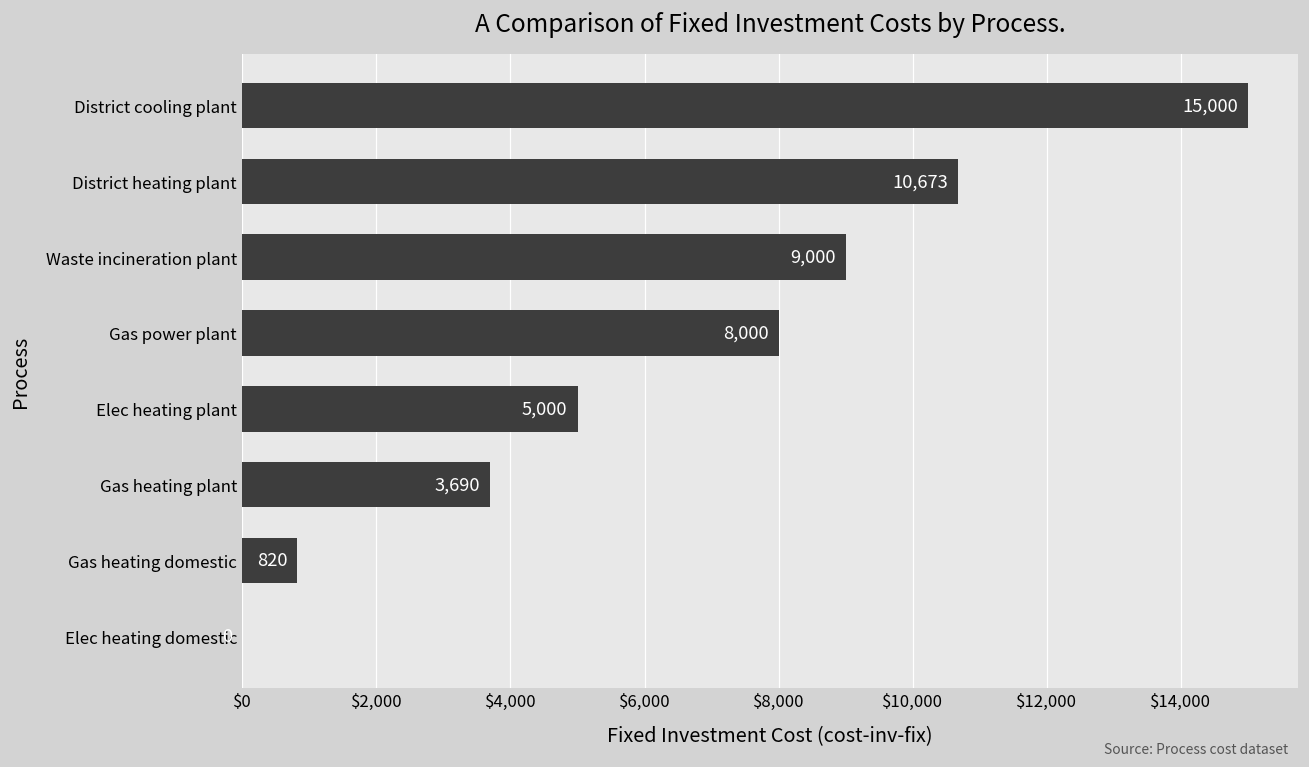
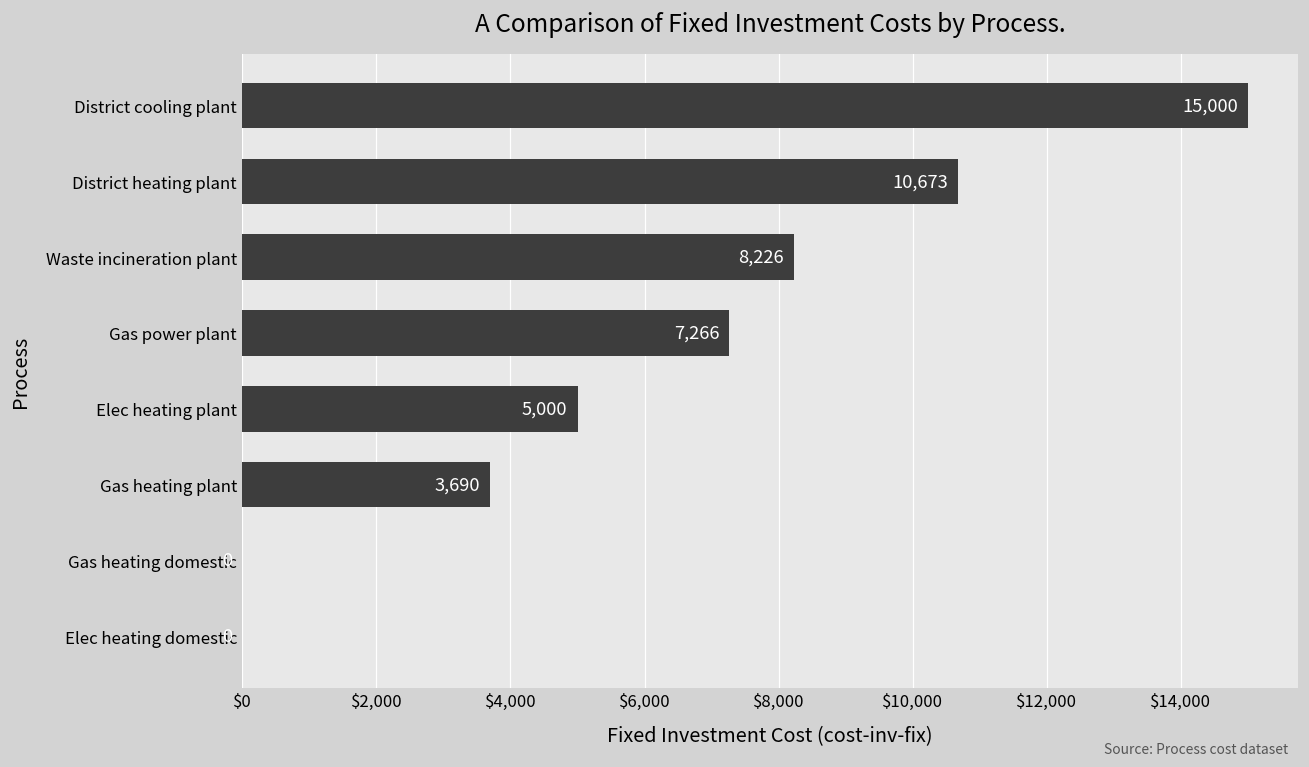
Waste incineration plant: 9,000 -> 8,226
Gas power plant: 8,000 -> 7,266
Gas heating domestic: $800 -> $0
